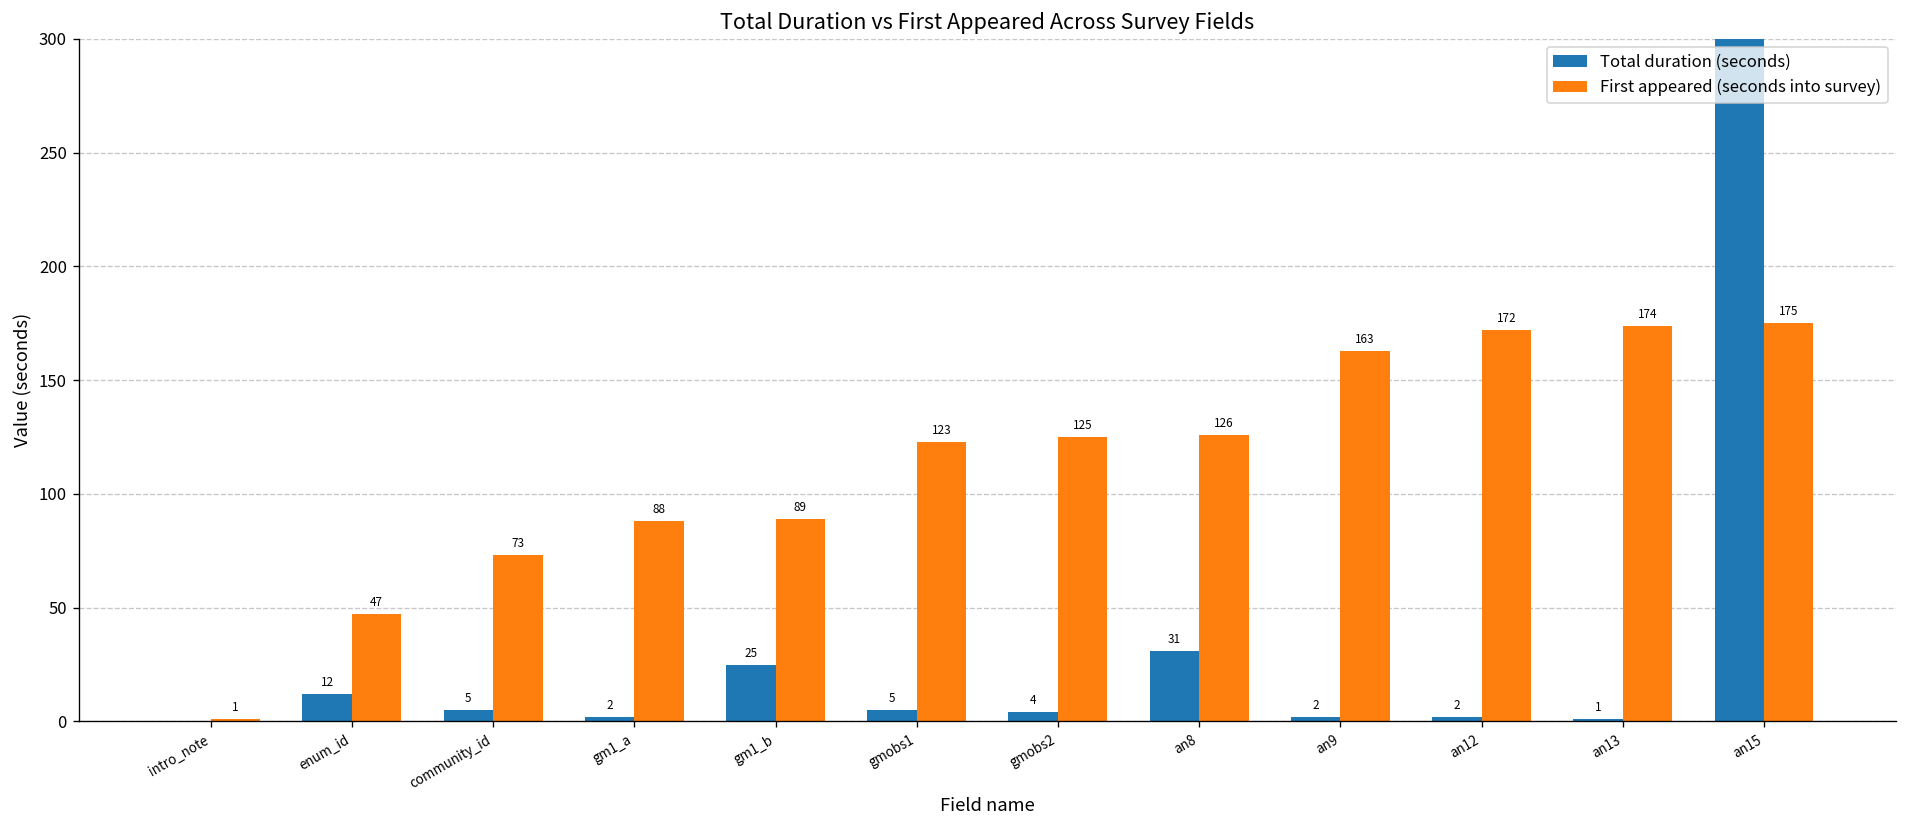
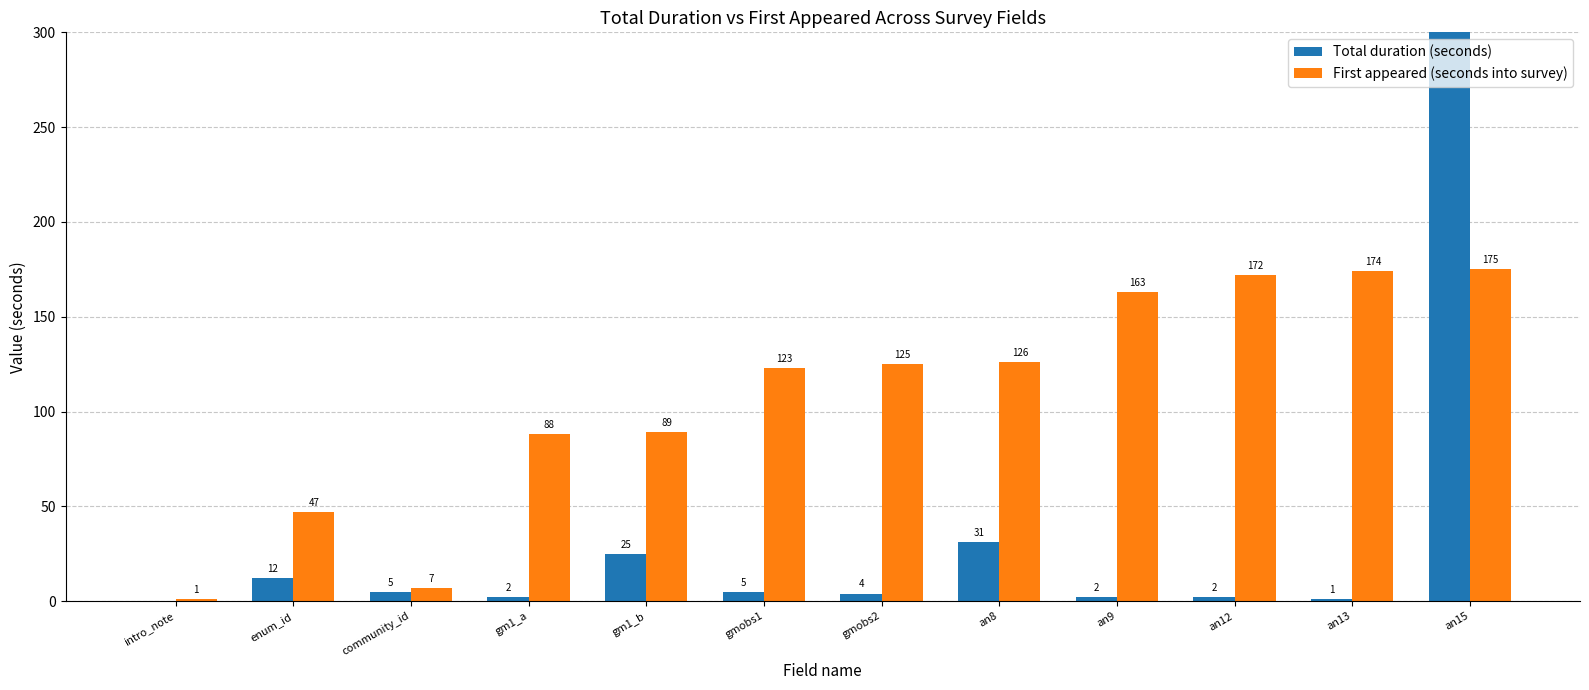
First appeared (seconds into survey), community_id: 73 -> 7
